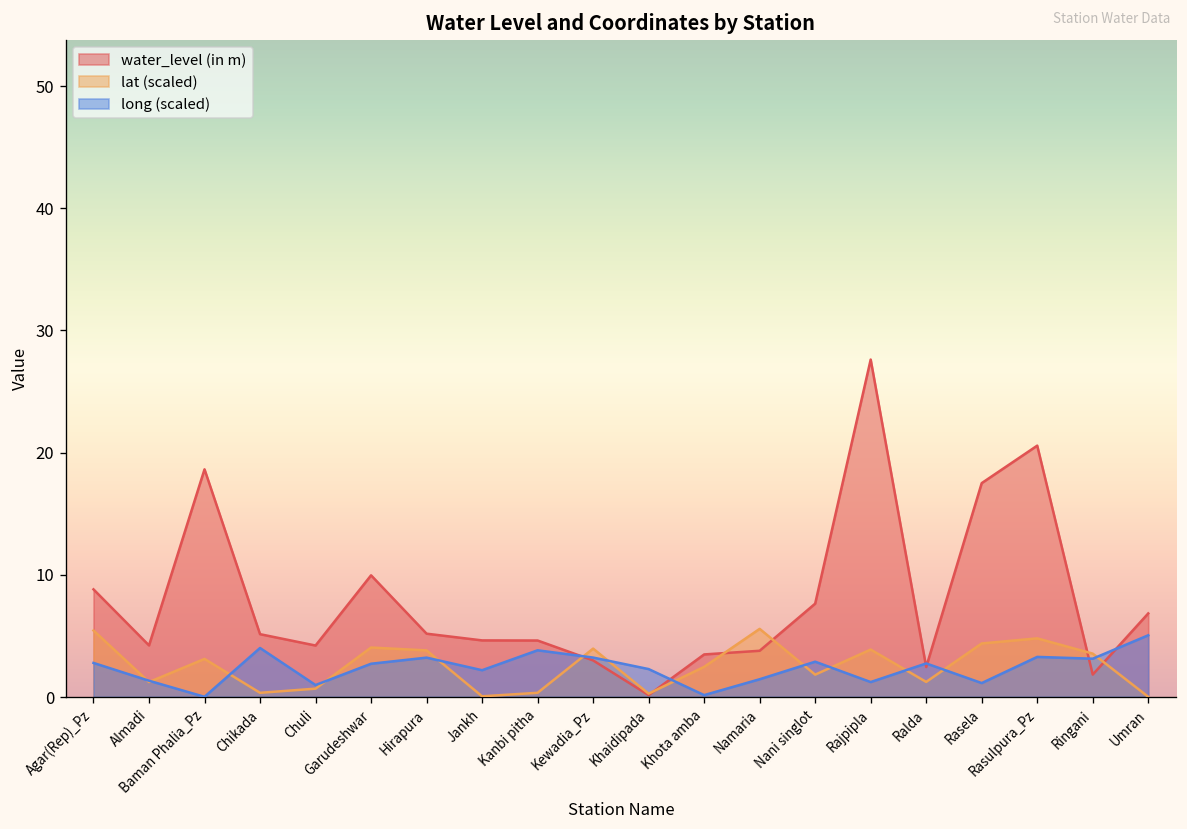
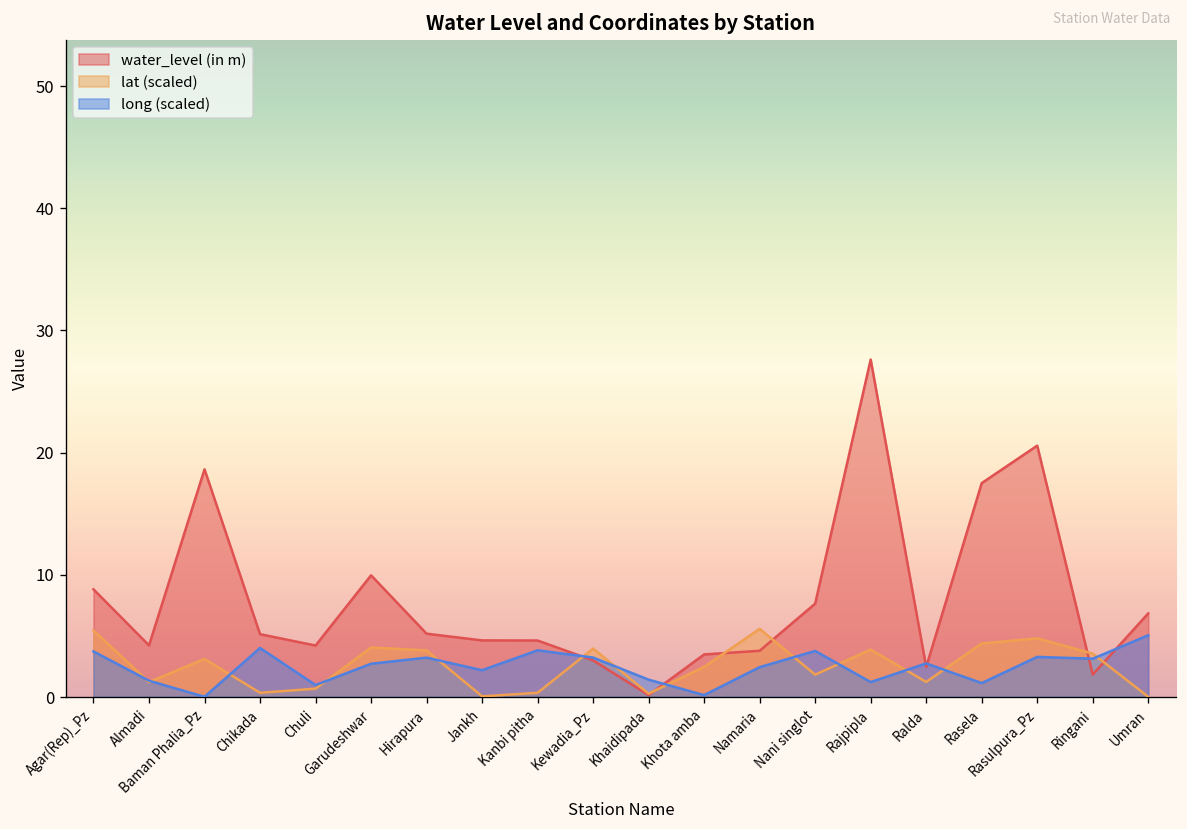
long (scaled), Agar(Rep)_Pz: 2.8 -> 3.7
long (scaled), Khaidipada: 2.3 -> 1.4
long (scaled), Namaria: 1.4 -> 2.4
long (scaled), Nani singlot: 2.9 -> 3.8
